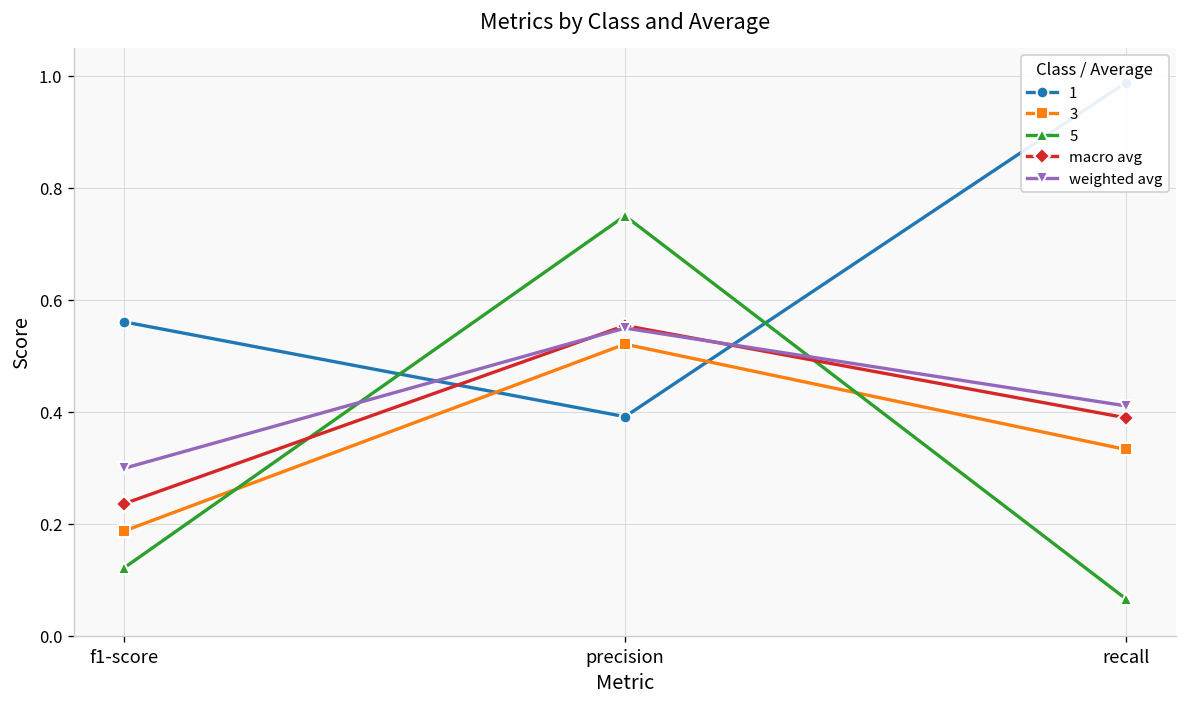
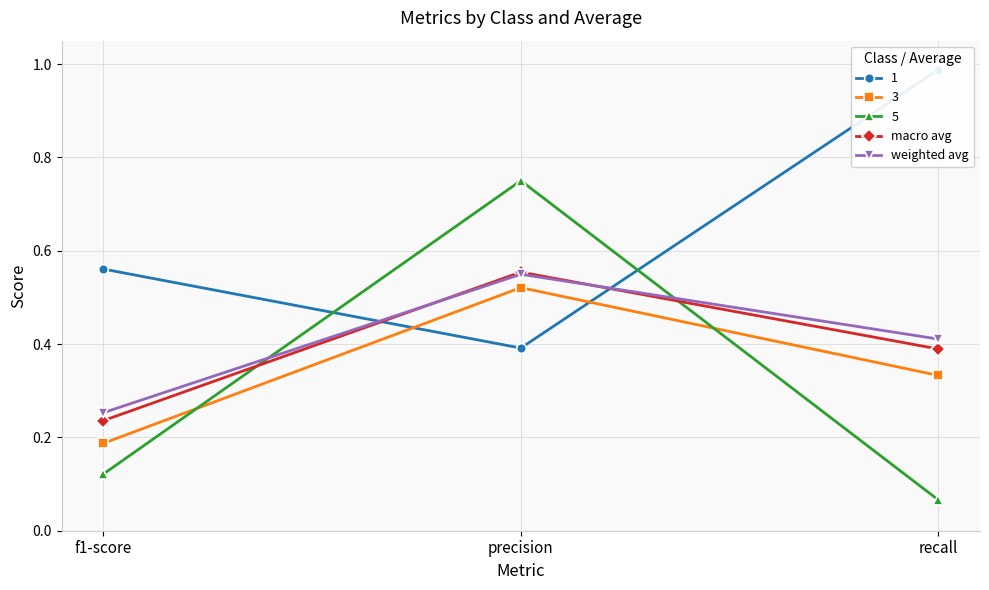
weighted avg, f1-score: 0.30 -> 0.25
